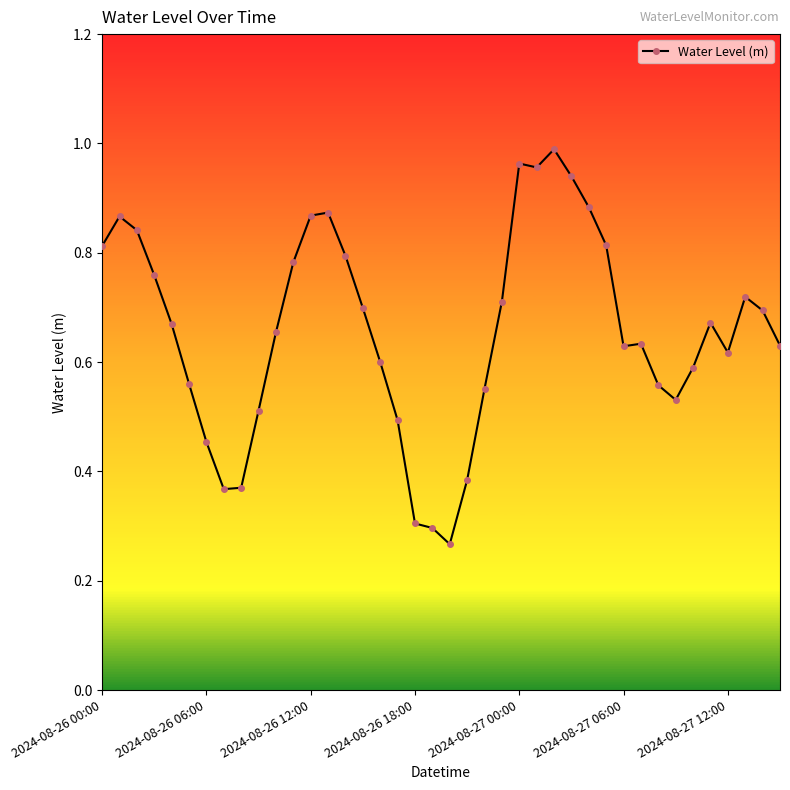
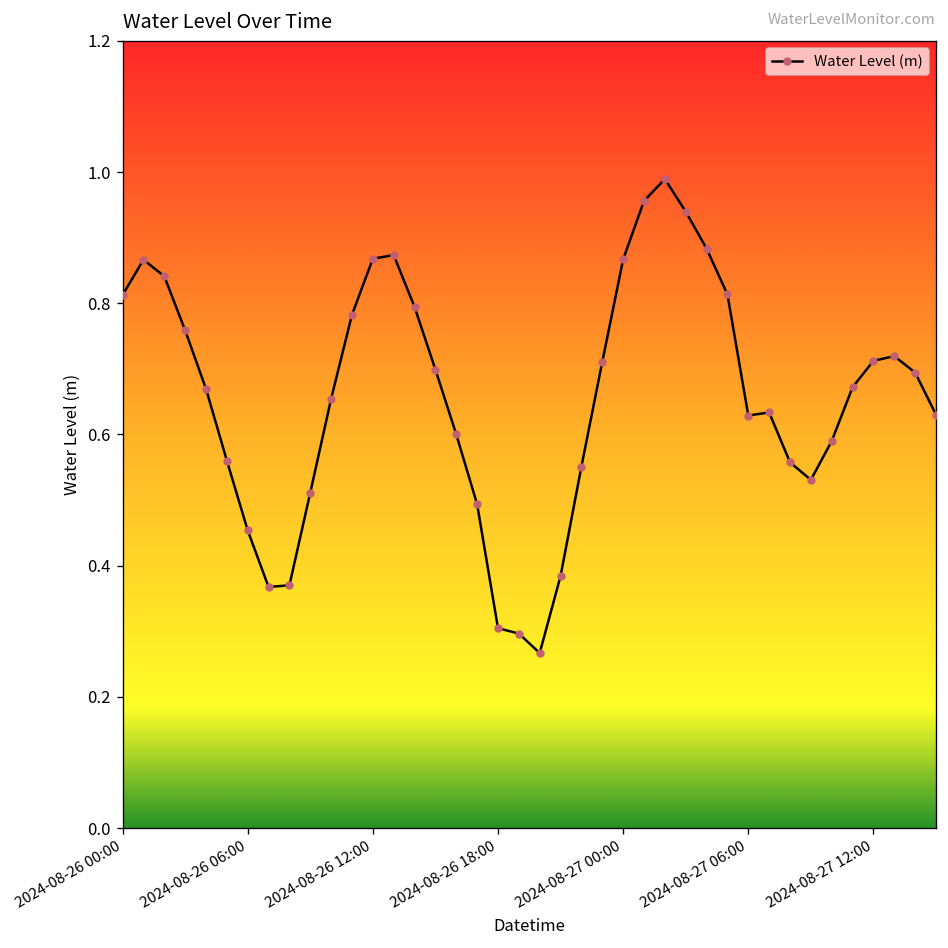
2024-08-27 00:00: 0.96 -> 0.87
2024-08-27 12:00: 0.62 -> 0.71
